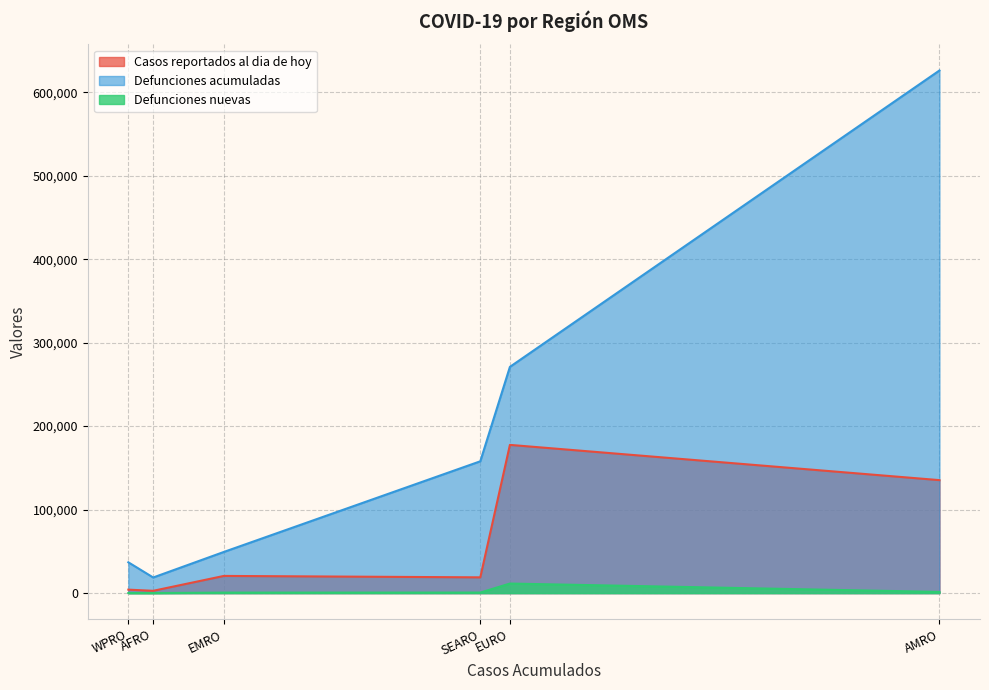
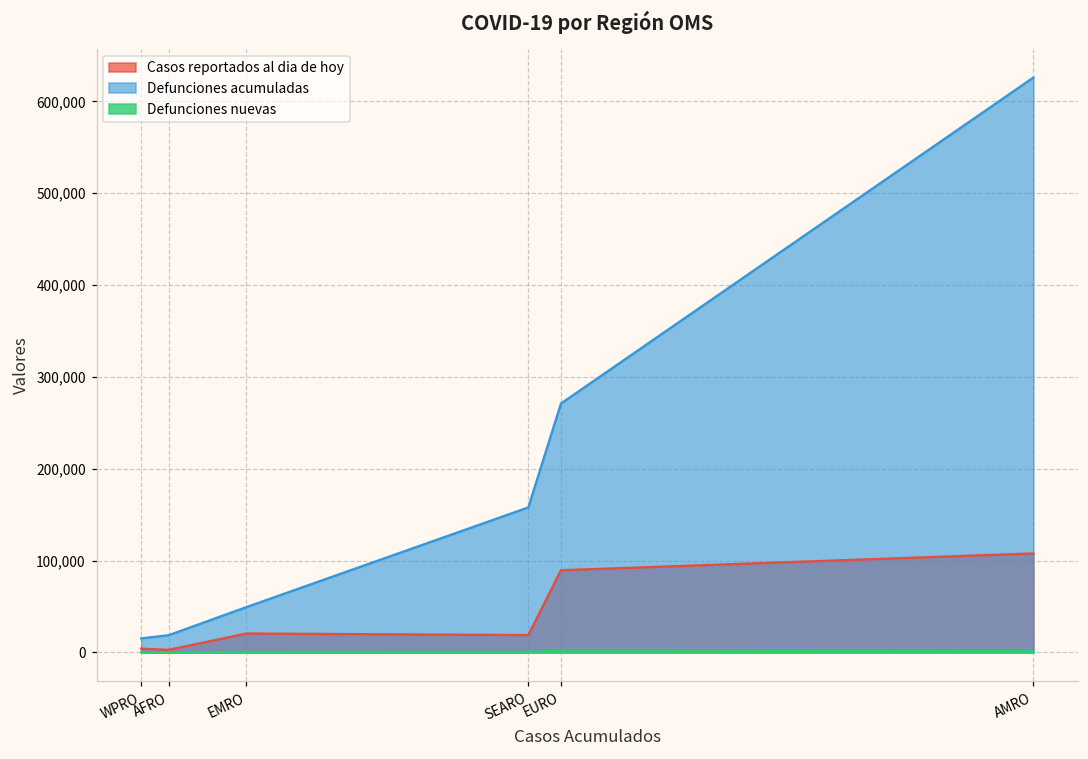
Defunciones acumuladas, WPRO: 40,000 -> 20,000
Casos reportados al dia de hoy, EURO: 180,000 -> 90,000
Defunciones nuevas, EURO: 10,000 -> 0
Casos reportados al dia de hoy, AMRO: 140,000 -> 110,000
